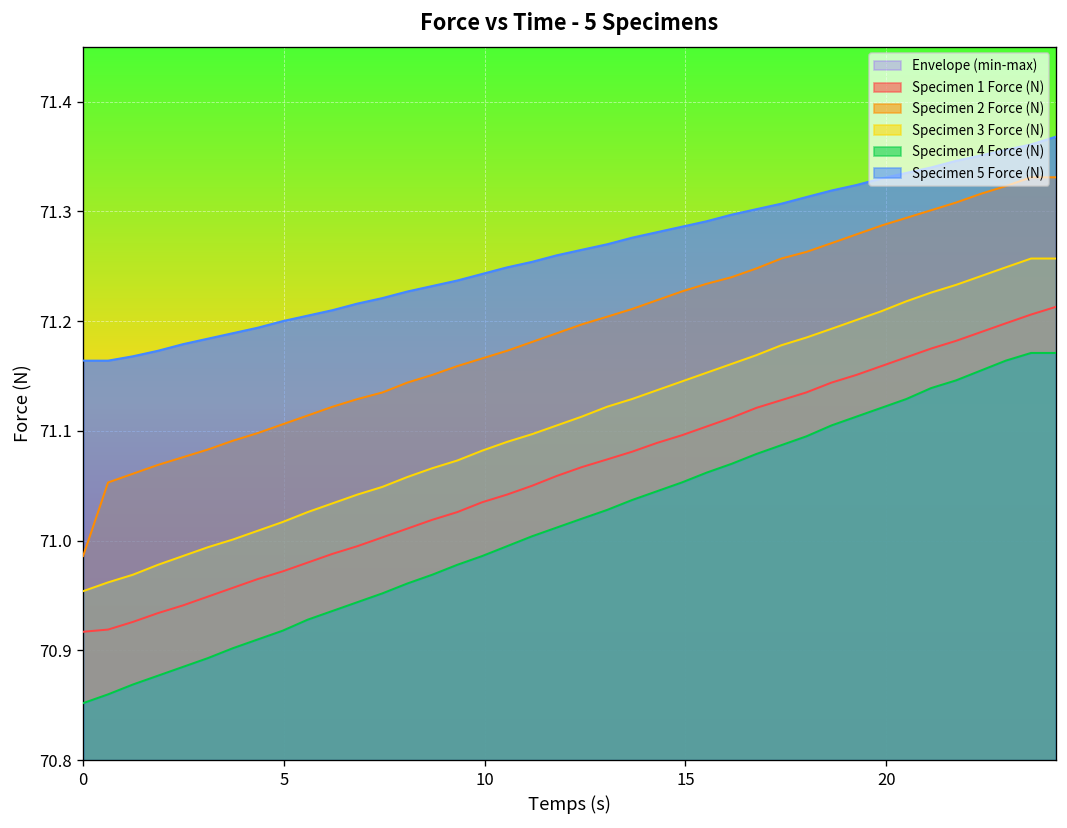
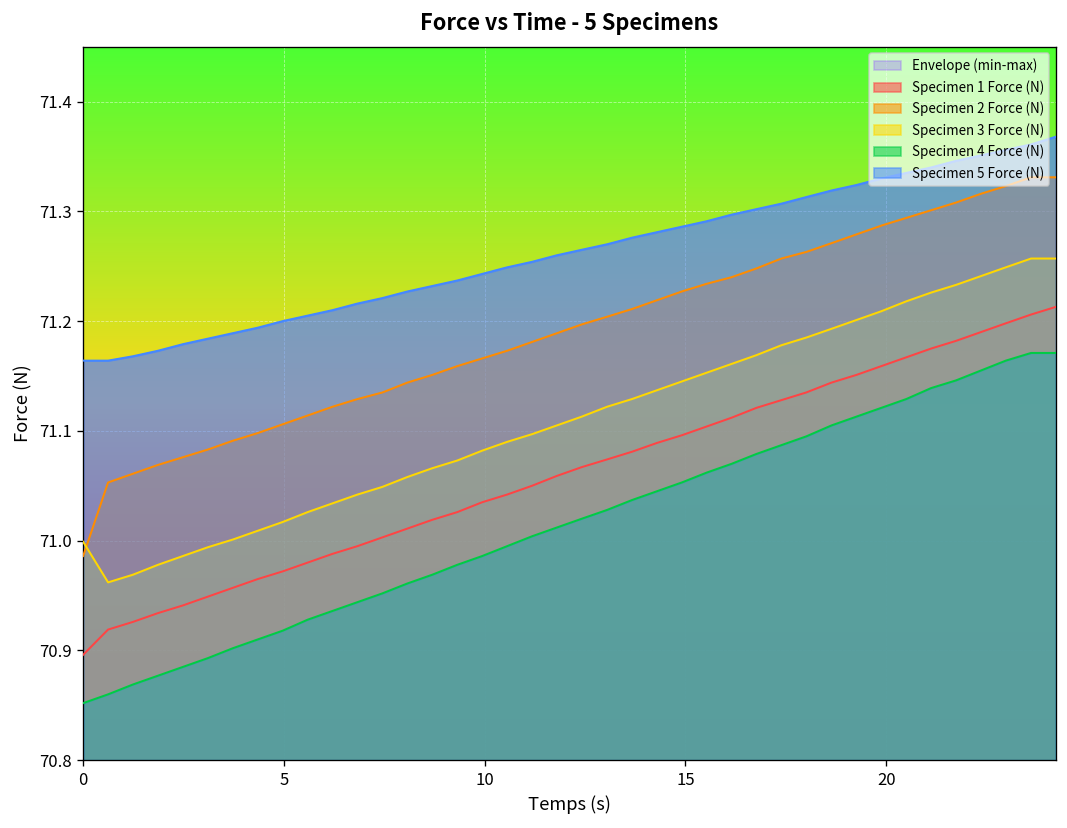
Specimen 1 Force (N), 0: 70.92 -> 70.90
Specimen 3 Force (N), 0: 70.95 -> 71.00
